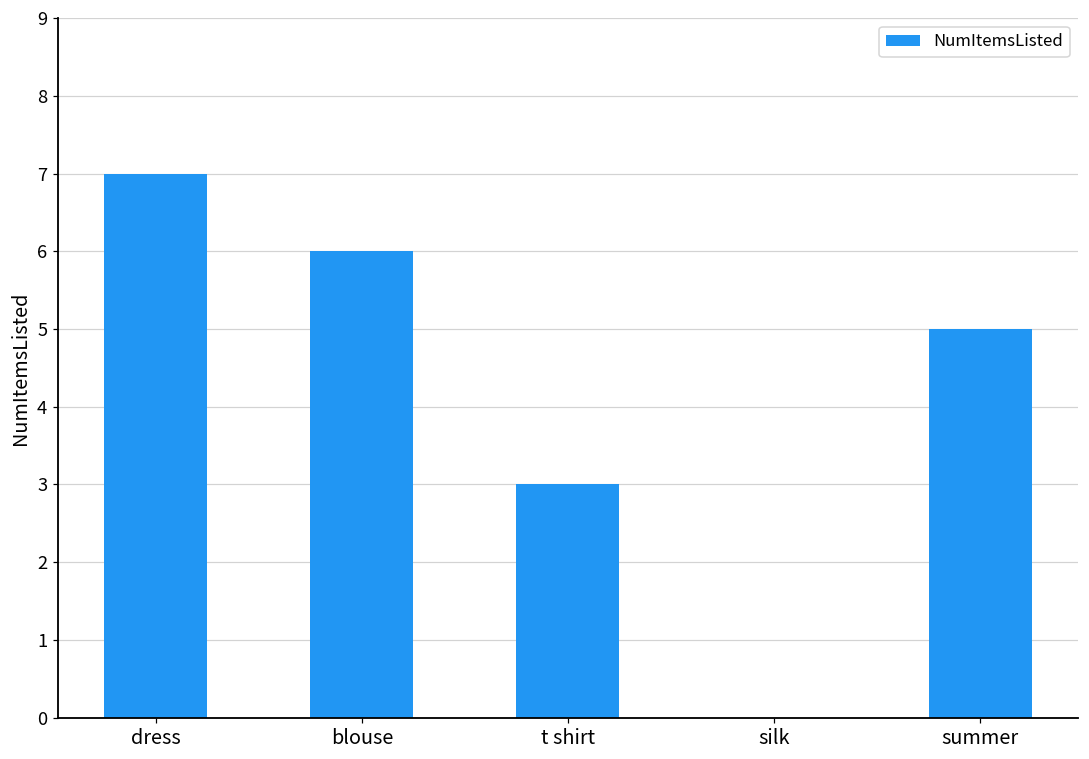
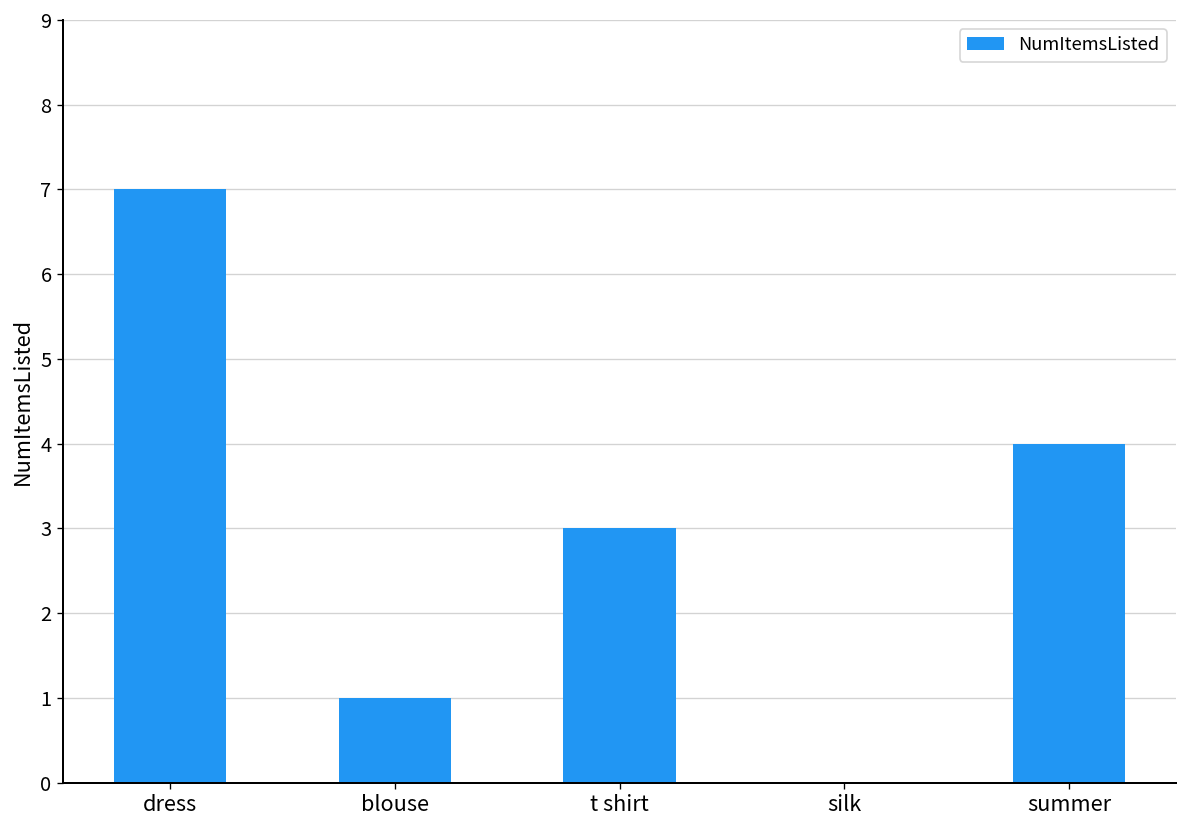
blouse: 6 -> 1
summer: 5 -> 4
